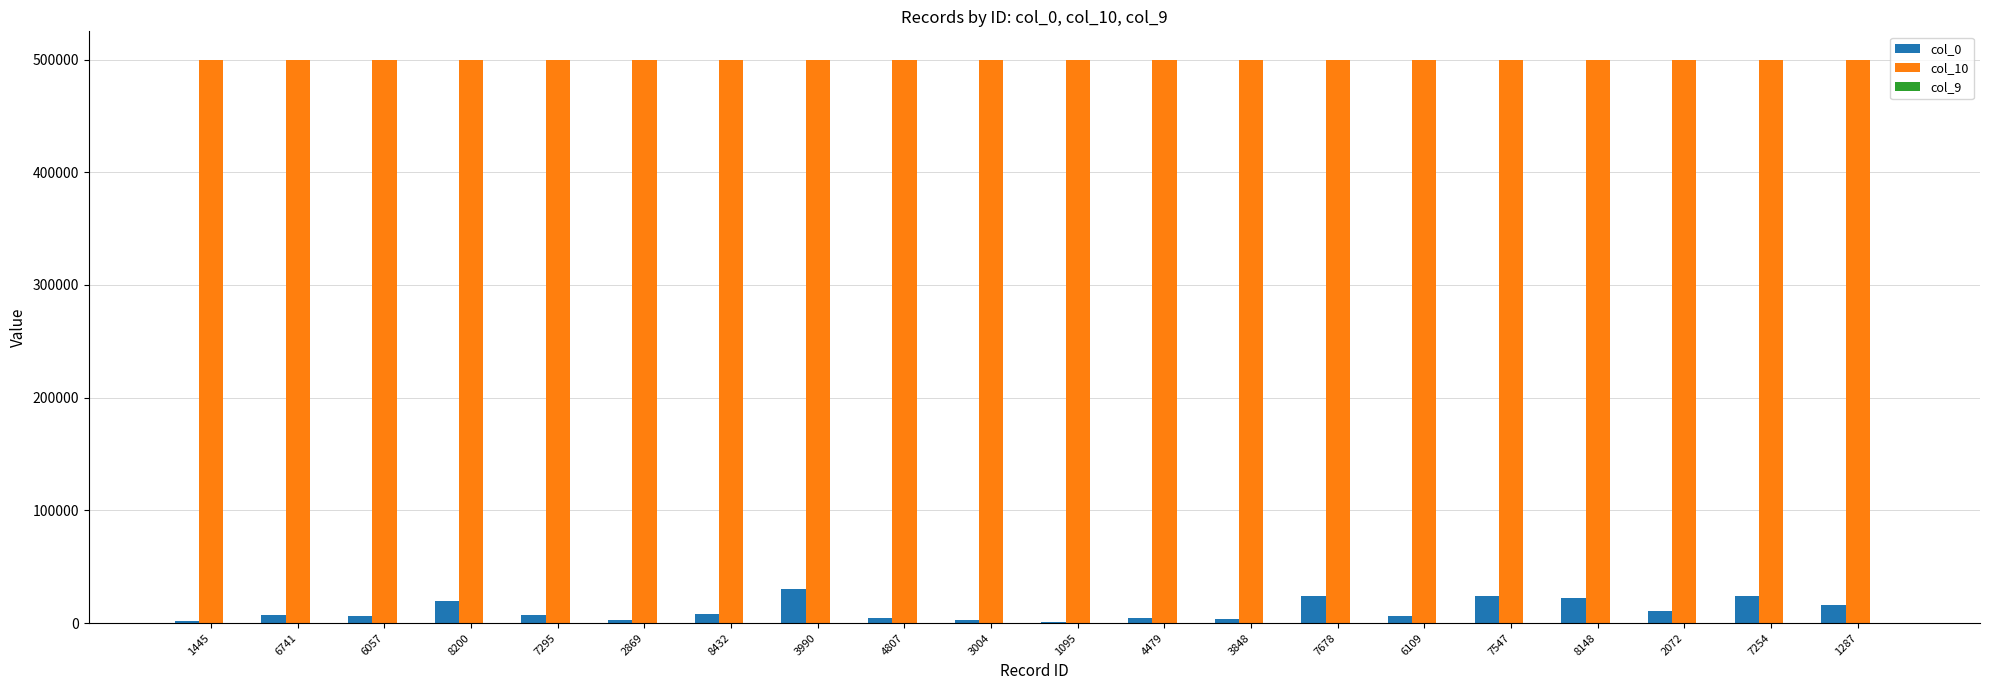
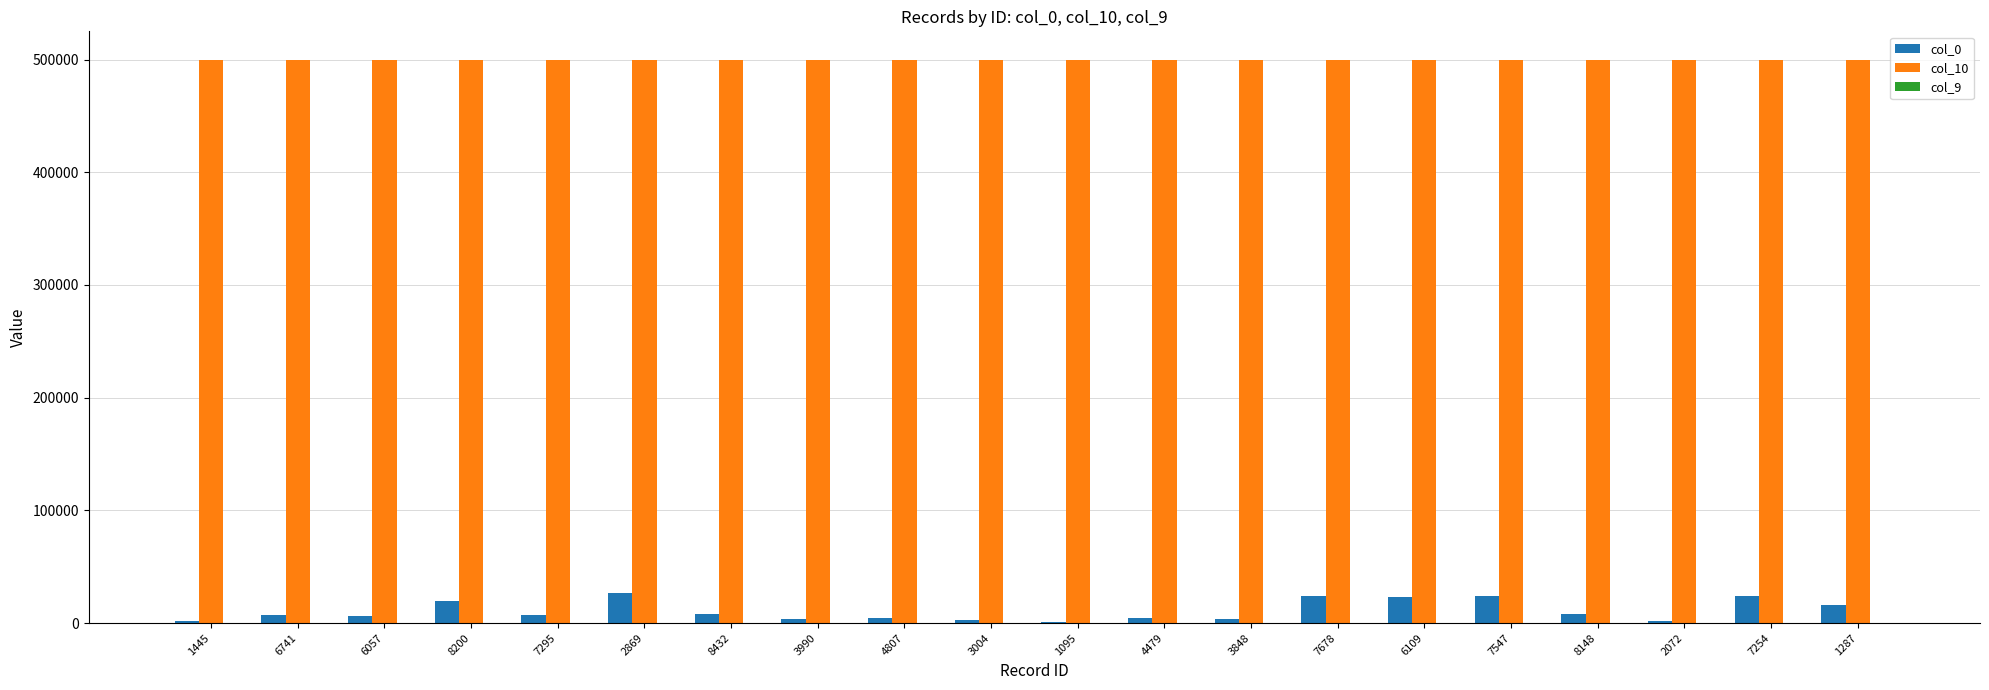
col_0, 2869: 3000 -> 27000
col_0, 3990: 30000 -> 4000
col_0, 6109: 6000 -> 23000
col_0, 8148: 22000 -> 8000
col_0, 2072: 11000 -> 2000
